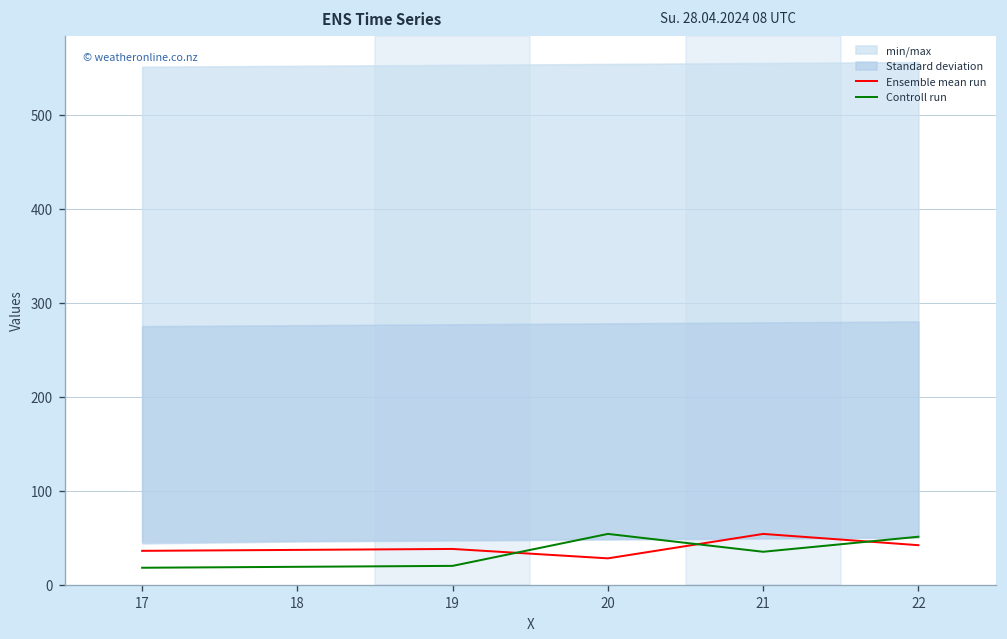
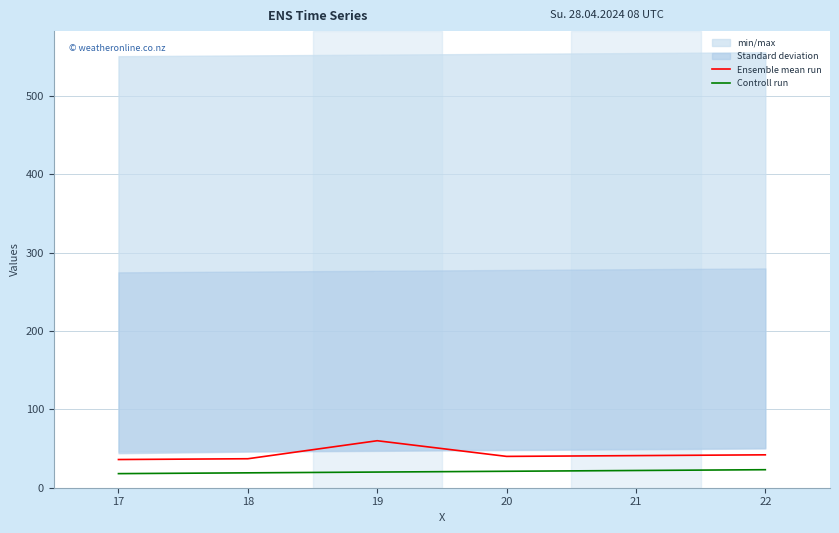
Ensemble mean run, 19: 40 -> 60
Ensemble mean run, 20: 30 -> 40
Controll run, 20: 50 -> 20
Ensemble mean run, 21: 50 -> 40
Controll run, 21: 40 -> 20
Controll run, 22: 50 -> 20
